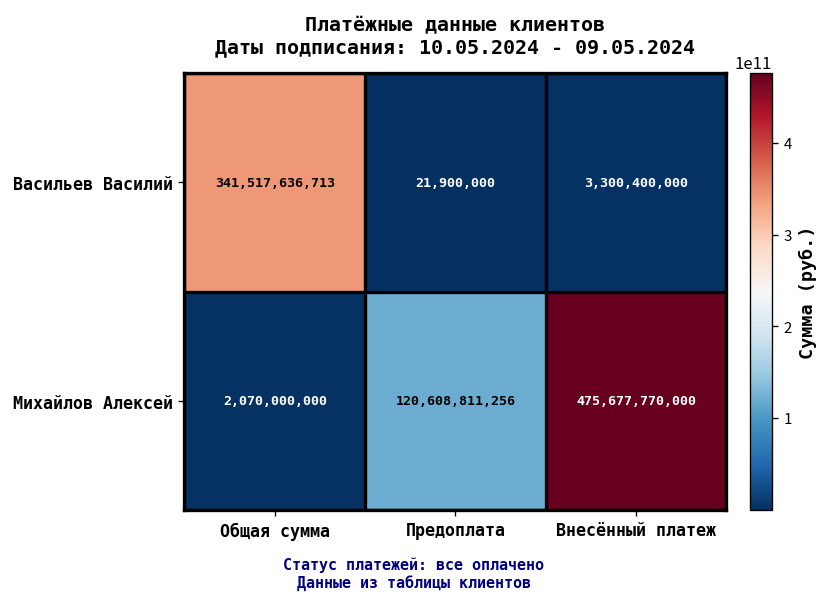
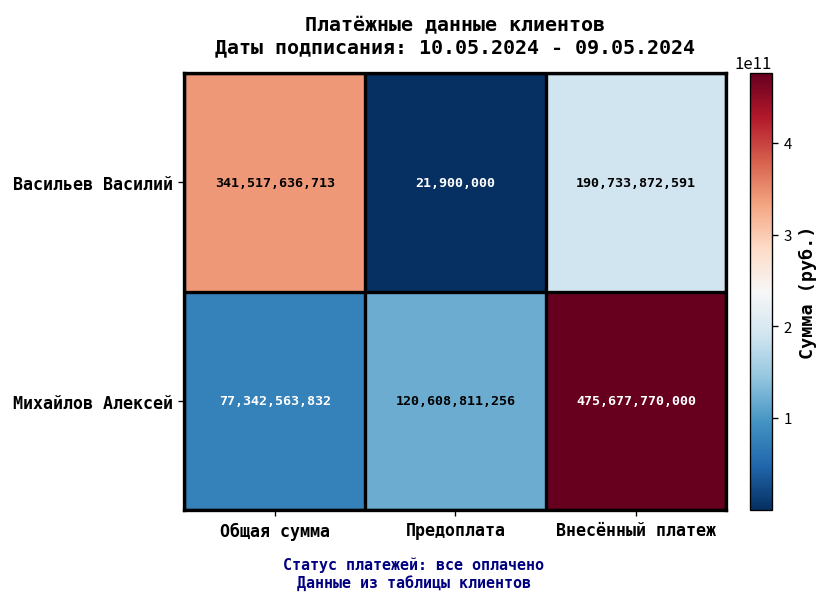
Васильев Василий, Внесённый платеж: 3,300,400,000 -> 190,733,872,591
Михайлов Алексей, Общая сумма: 2,070,000,000 -> 77,342,563,832
